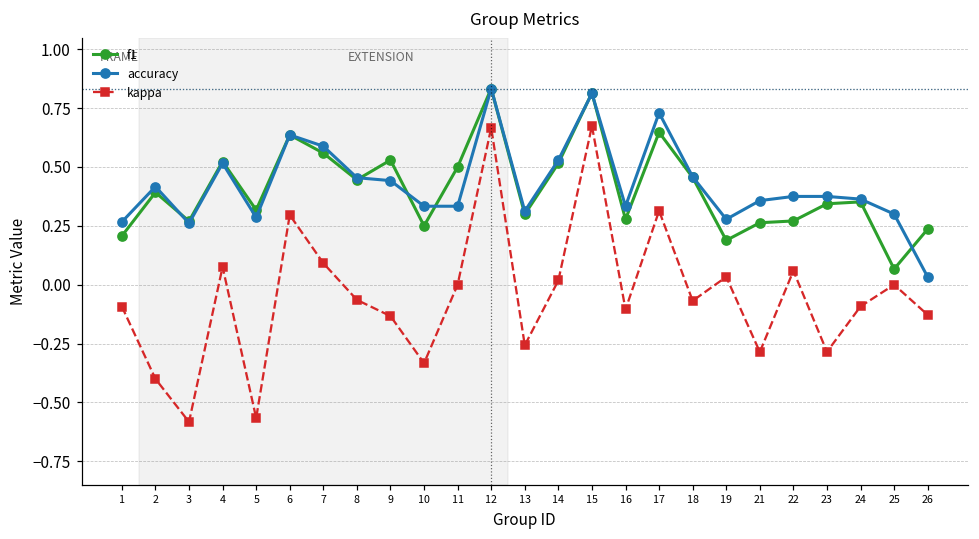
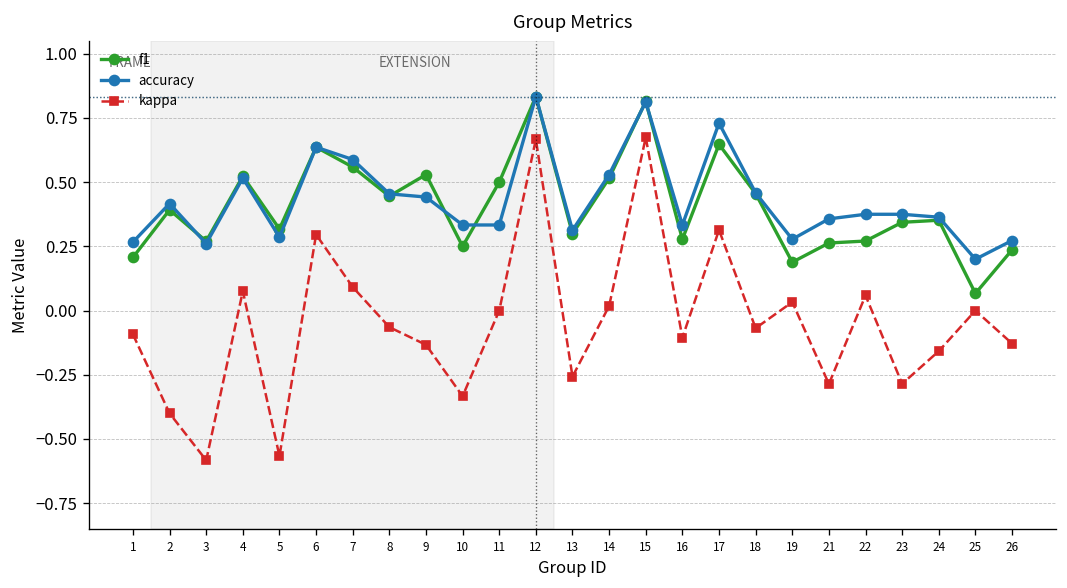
kappa, 24: -0.09 -> -0.16
accuracy, 25: 0.3 -> 0.2
accuracy, 26: 0.03 -> 0.27
